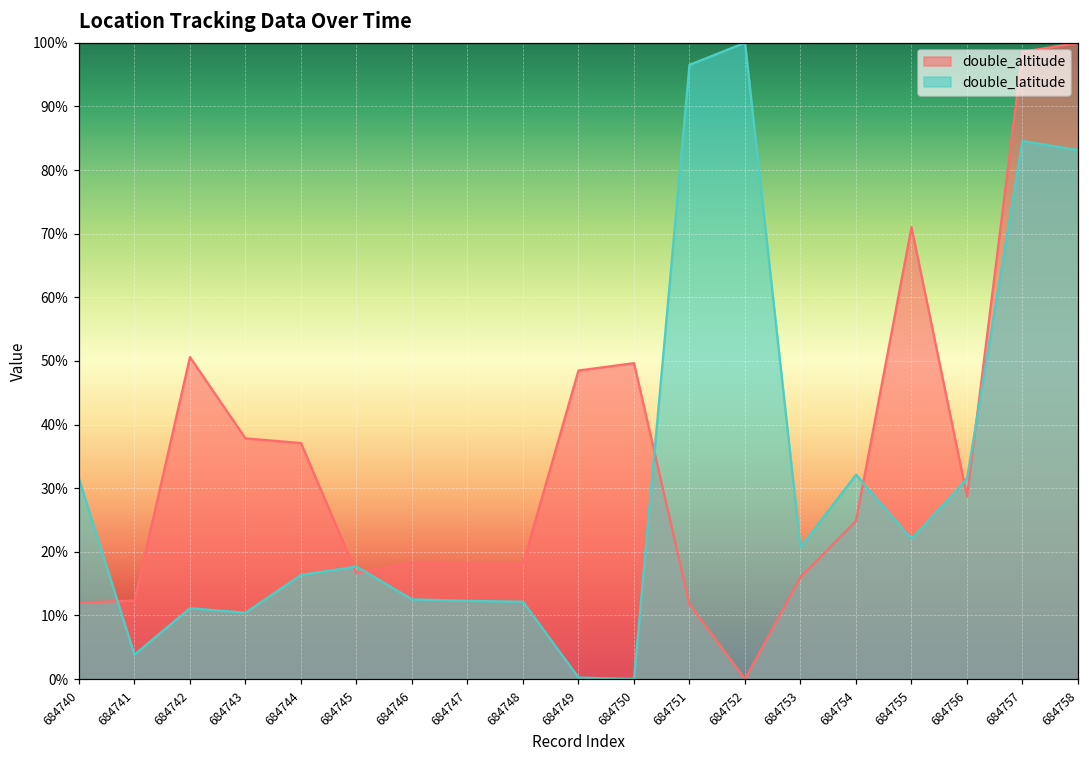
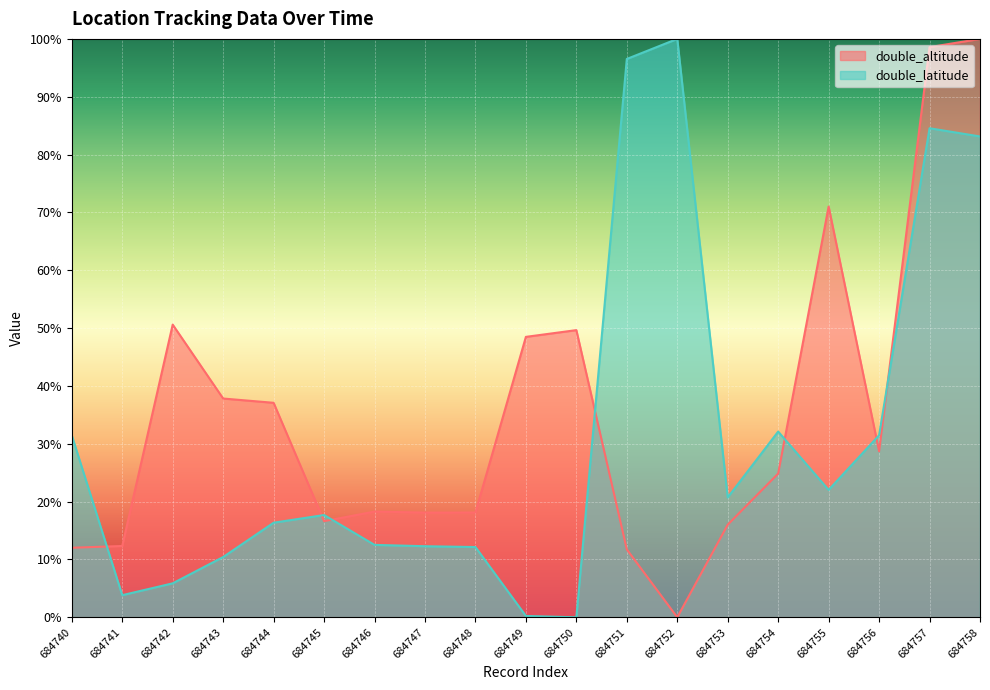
double_latitude, 684742: 11% -> 6%
